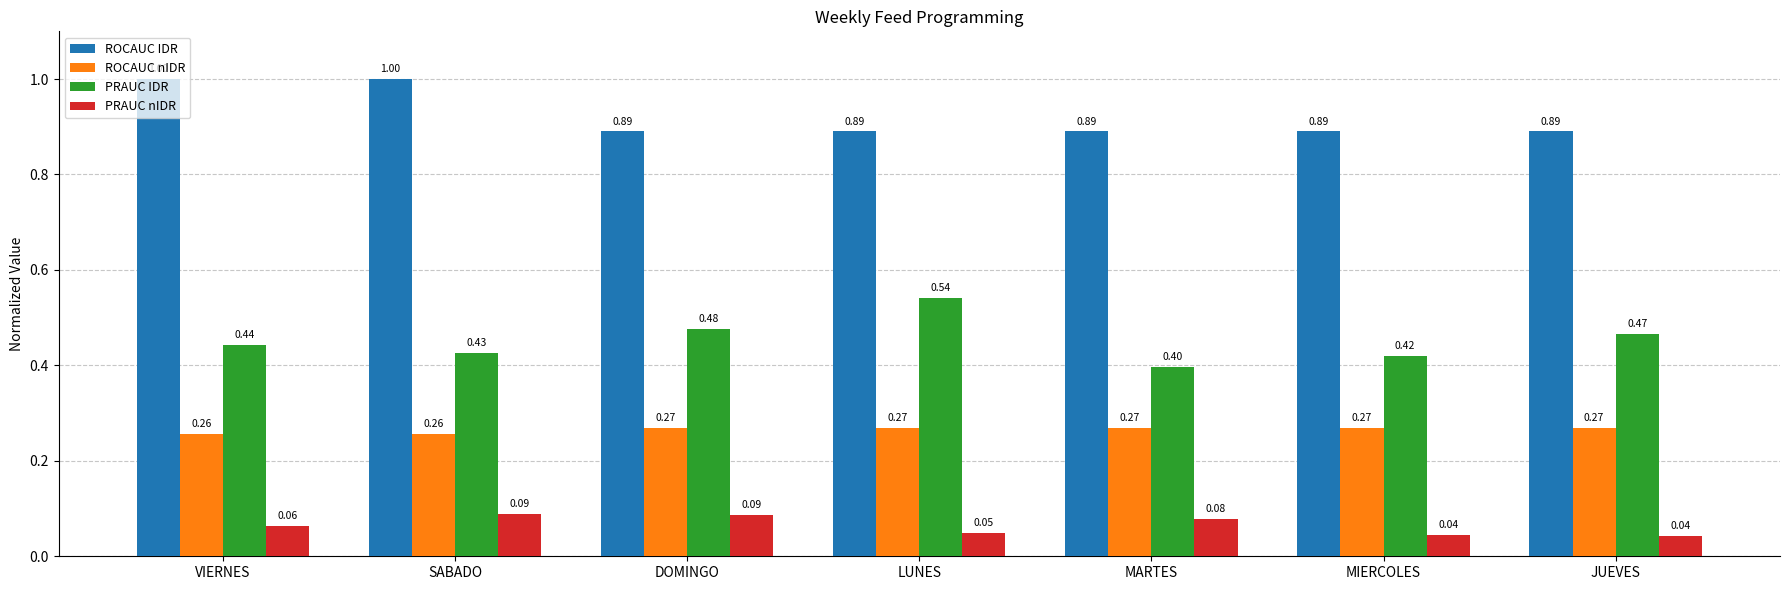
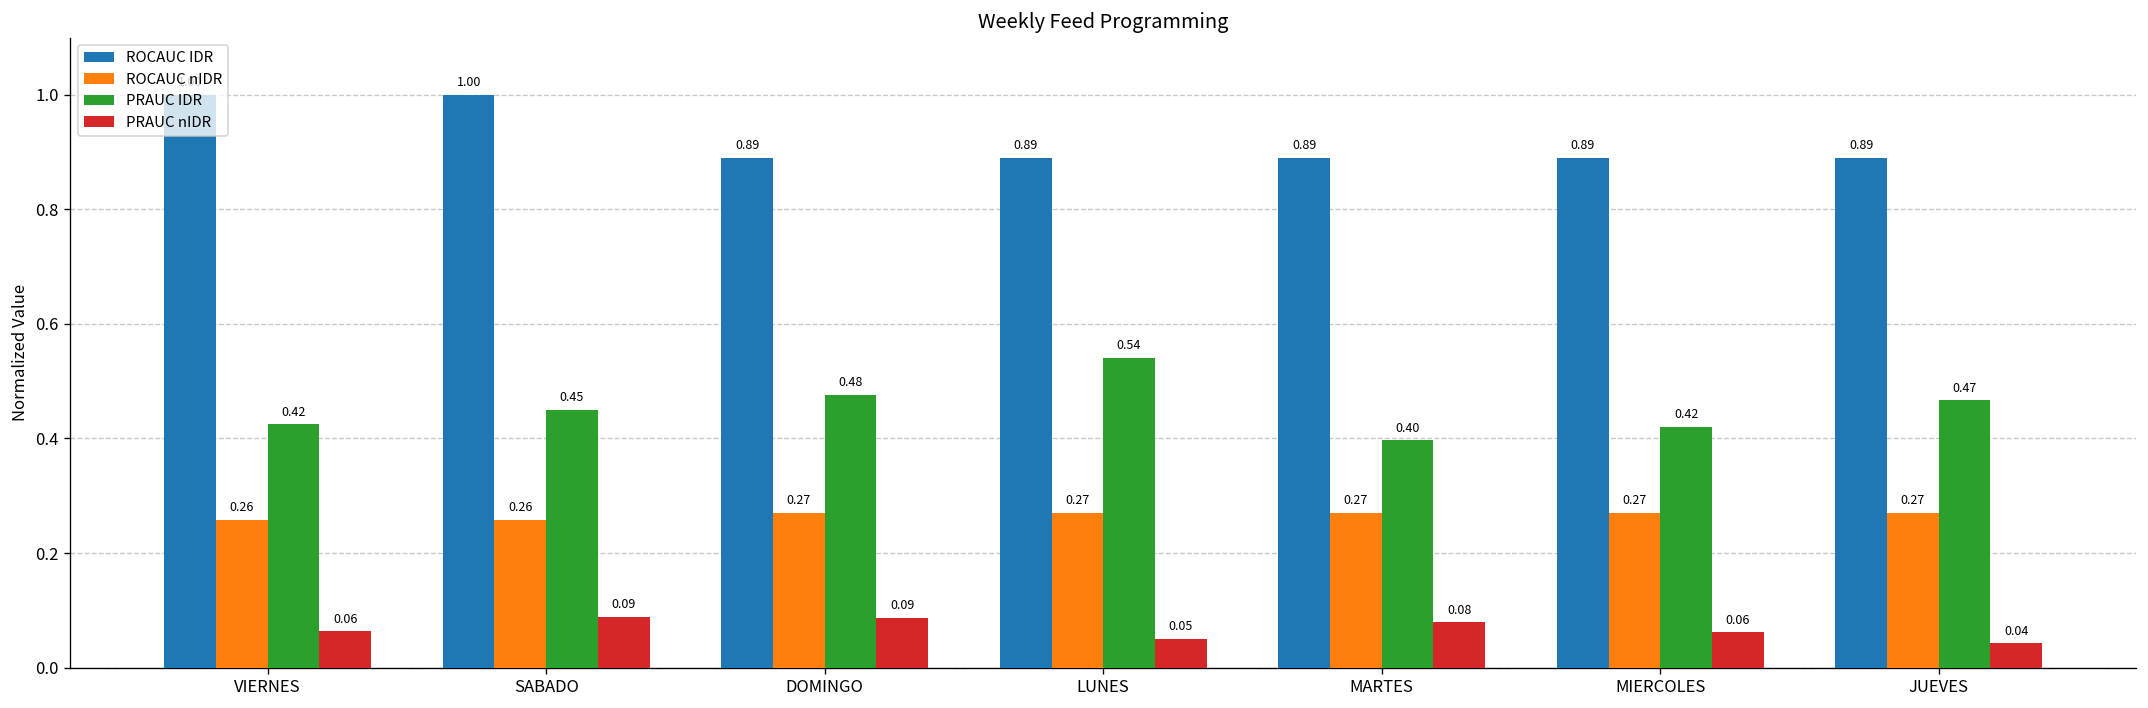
PRAUC IDR, VIERNES: 0.44 -> 0.42
PRAUC IDR, SABADO: 0.43 -> 0.45
PRAUC nIDR, MIERCOLES: 0.04 -> 0.06
